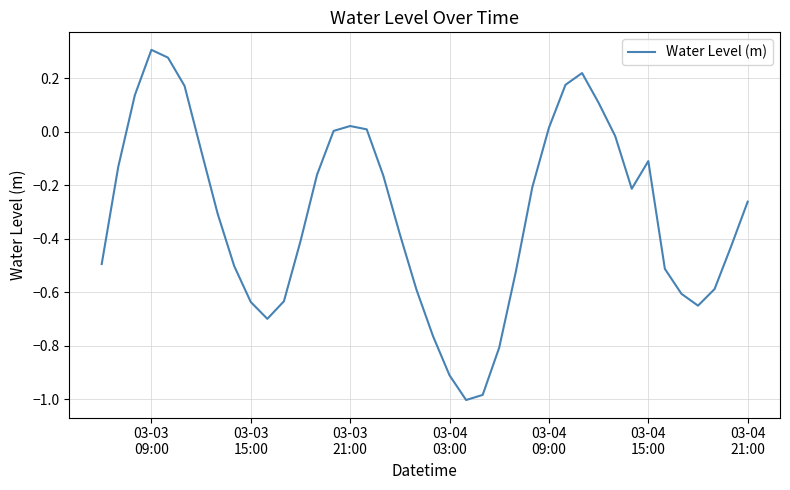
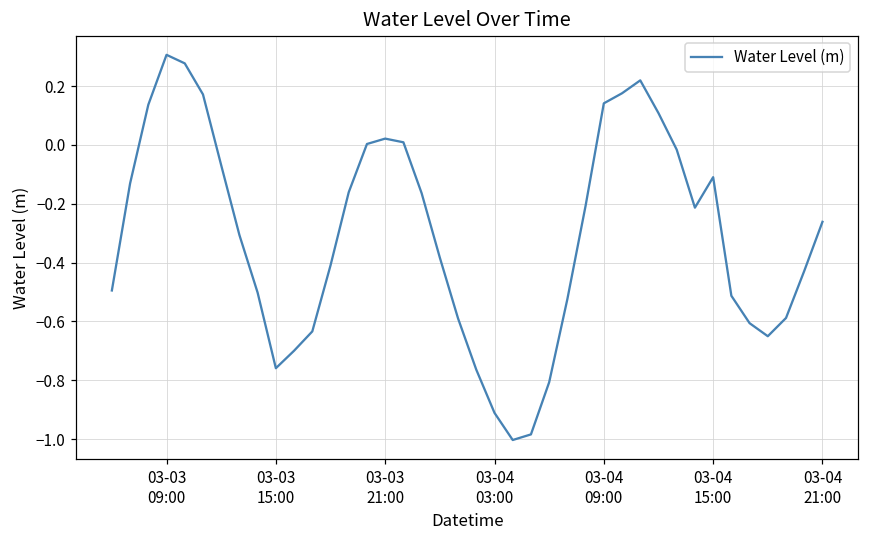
03-03 15:00: -0.64 -> -0.76
03-04 09:00: 0.02 -> 0.14
